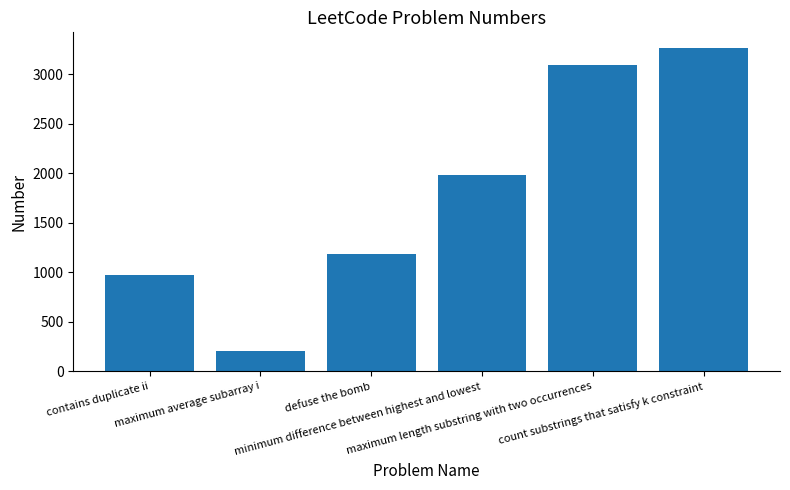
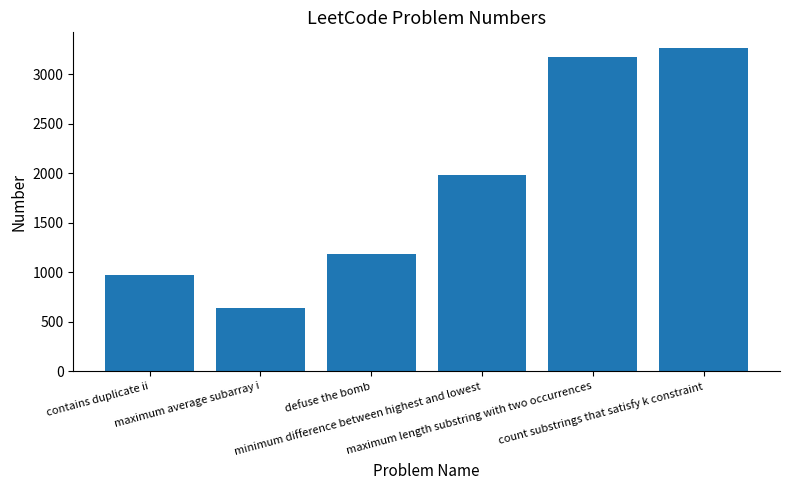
maximum average subarray i: 200 -> 600
maximum length substring with two occurrences: 3100 -> 3200
